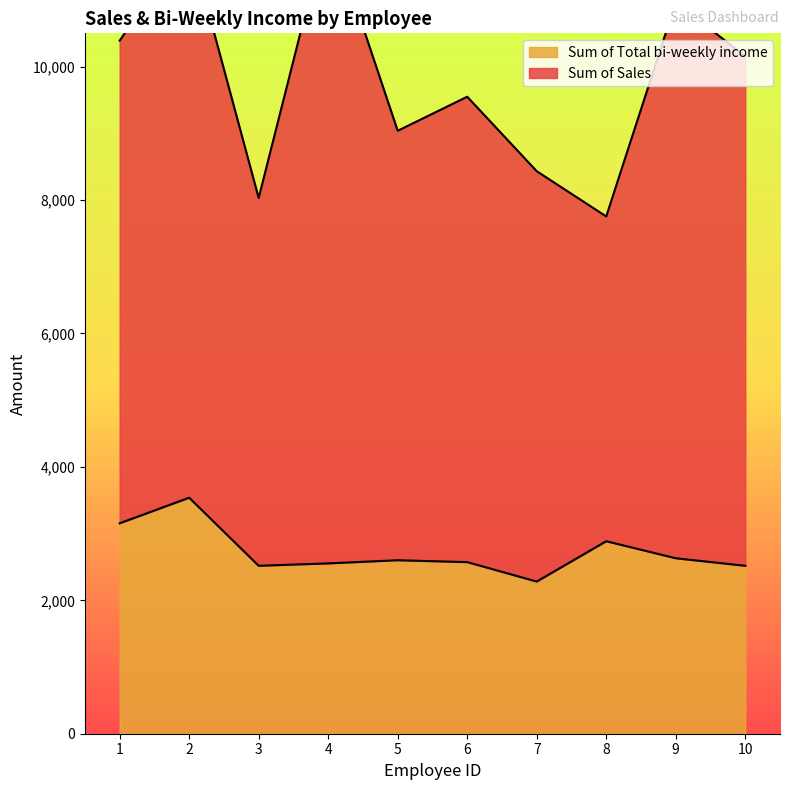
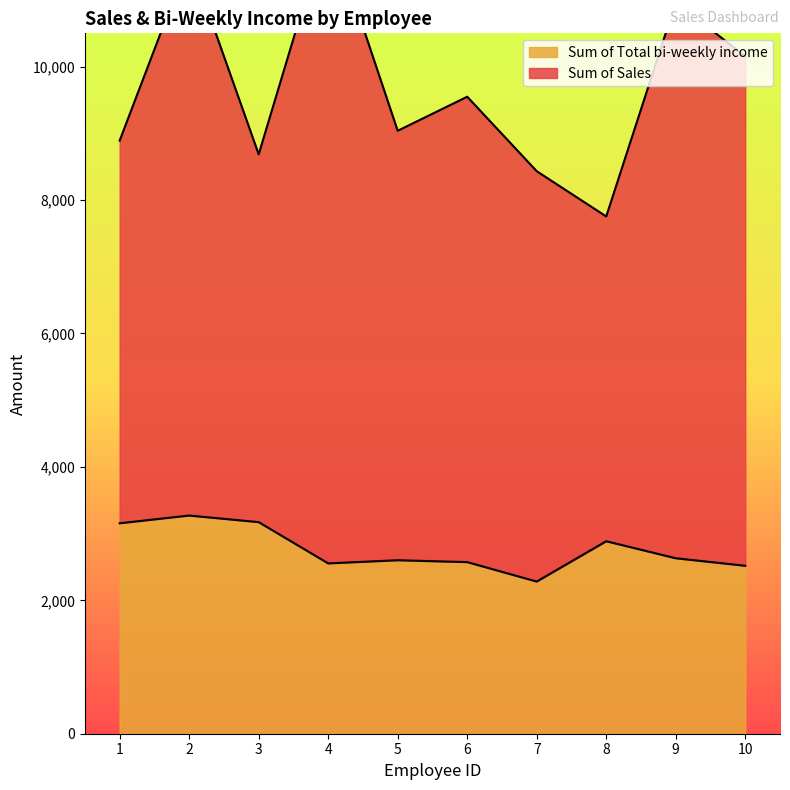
Sum of Sales, 1: 7,200 -> 5,700
Sum of Total bi-weekly income, 2: 3,500 -> 3,300
Sum of Total bi-weekly income, 3: 2,500 -> 3,200
